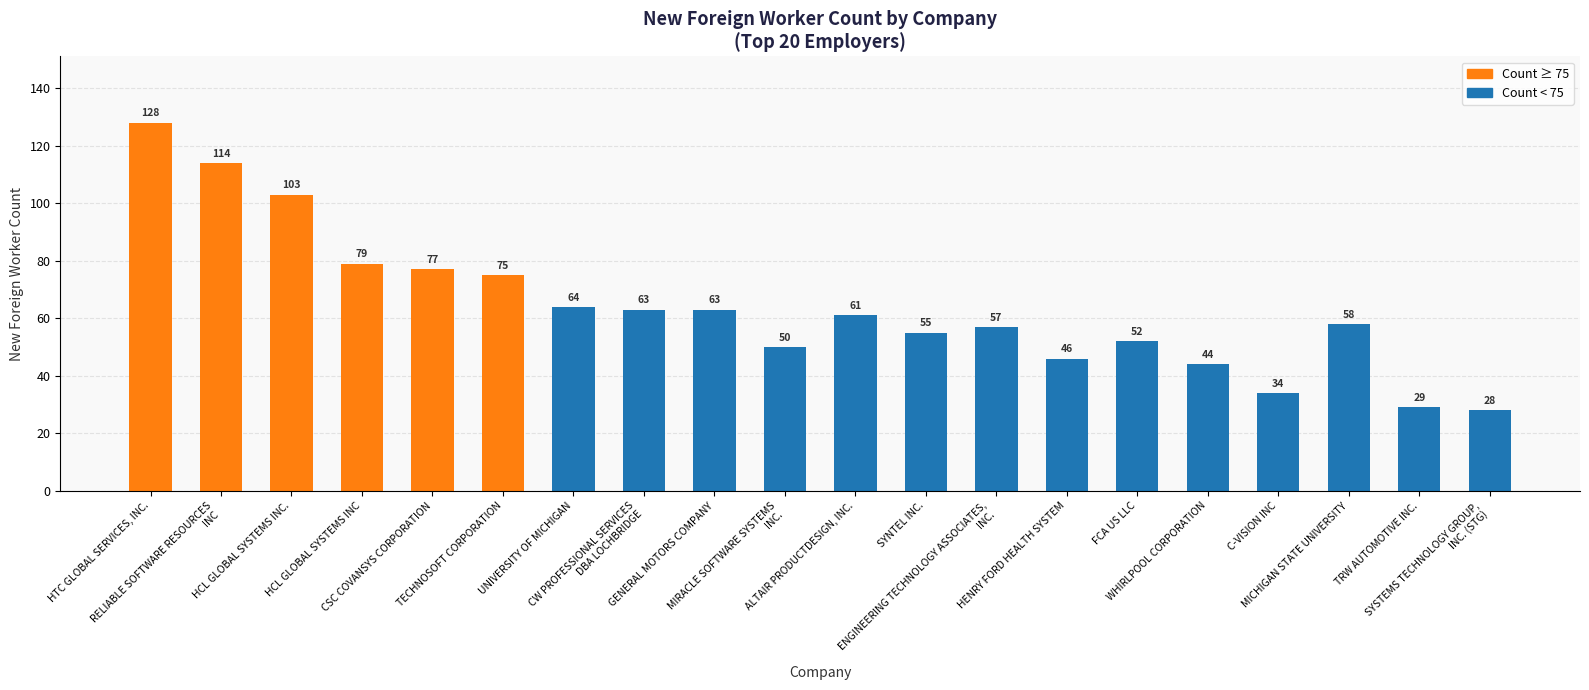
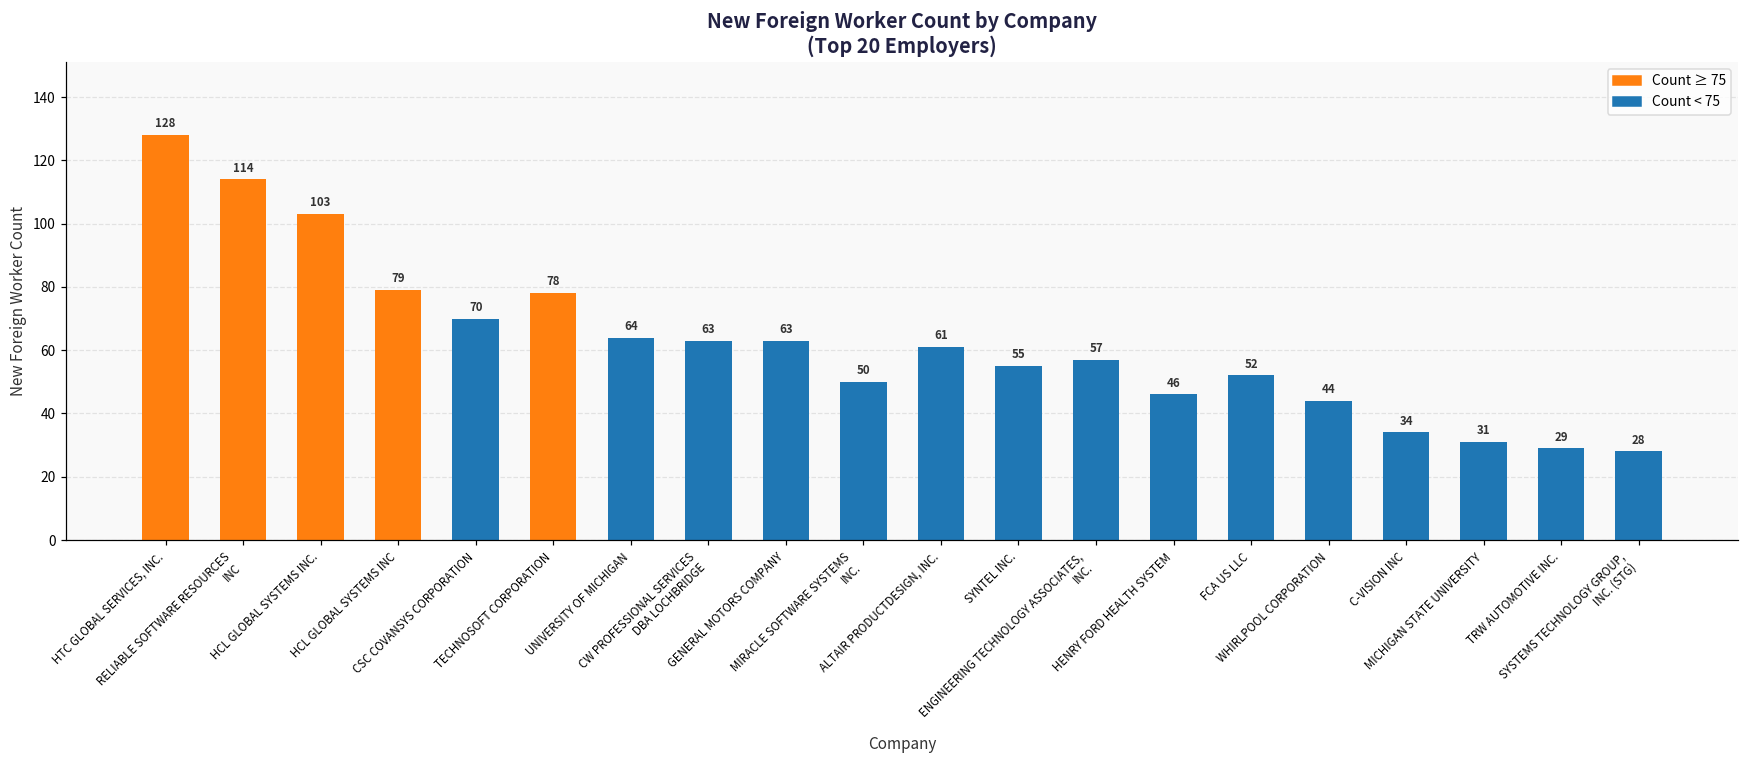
CSC COVANSYS CORPORATION: 77 -> 70
TECHNOSOFT CORPORATION: 75 -> 78
MICHIGAN STATE UNIVERSITY: 58 -> 31
